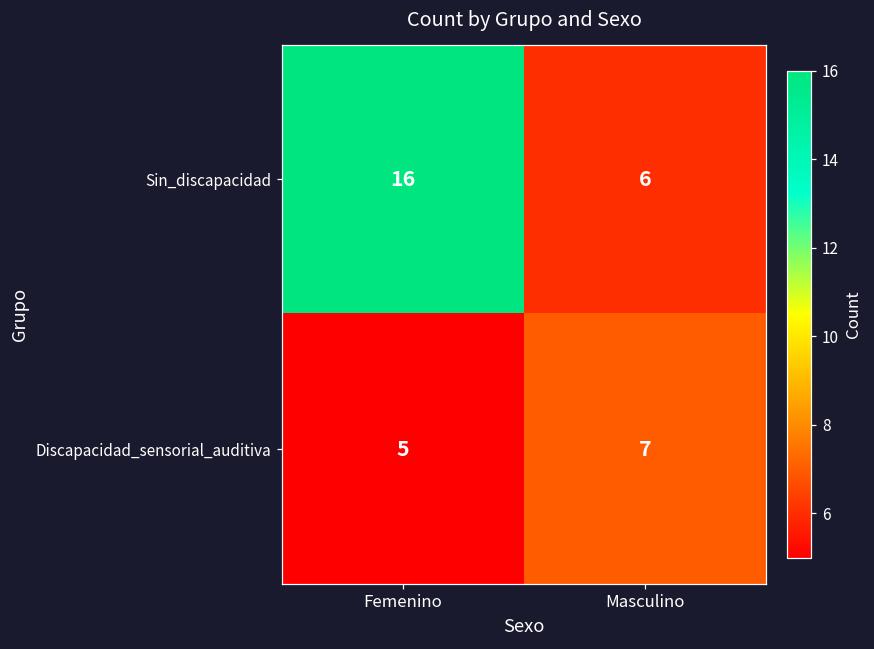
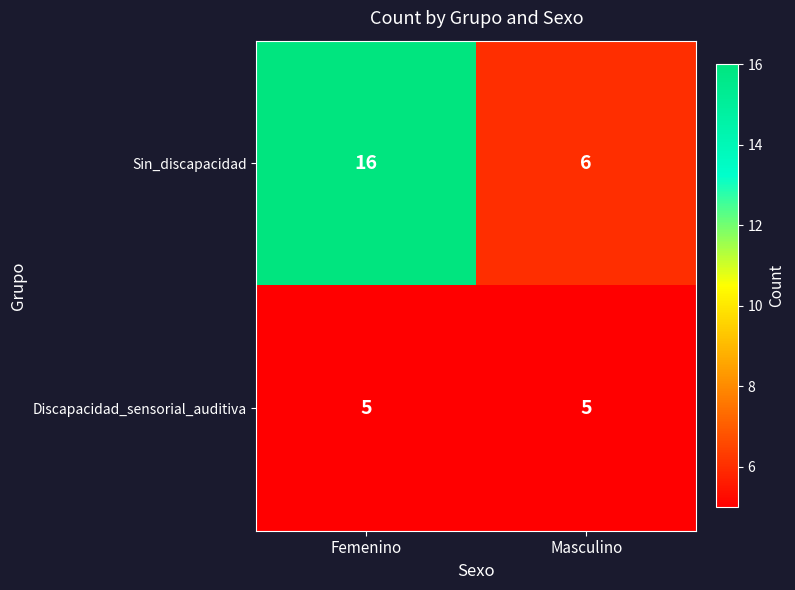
Discapacidad_sensorial_auditiva, Masculino: 7 -> 5
